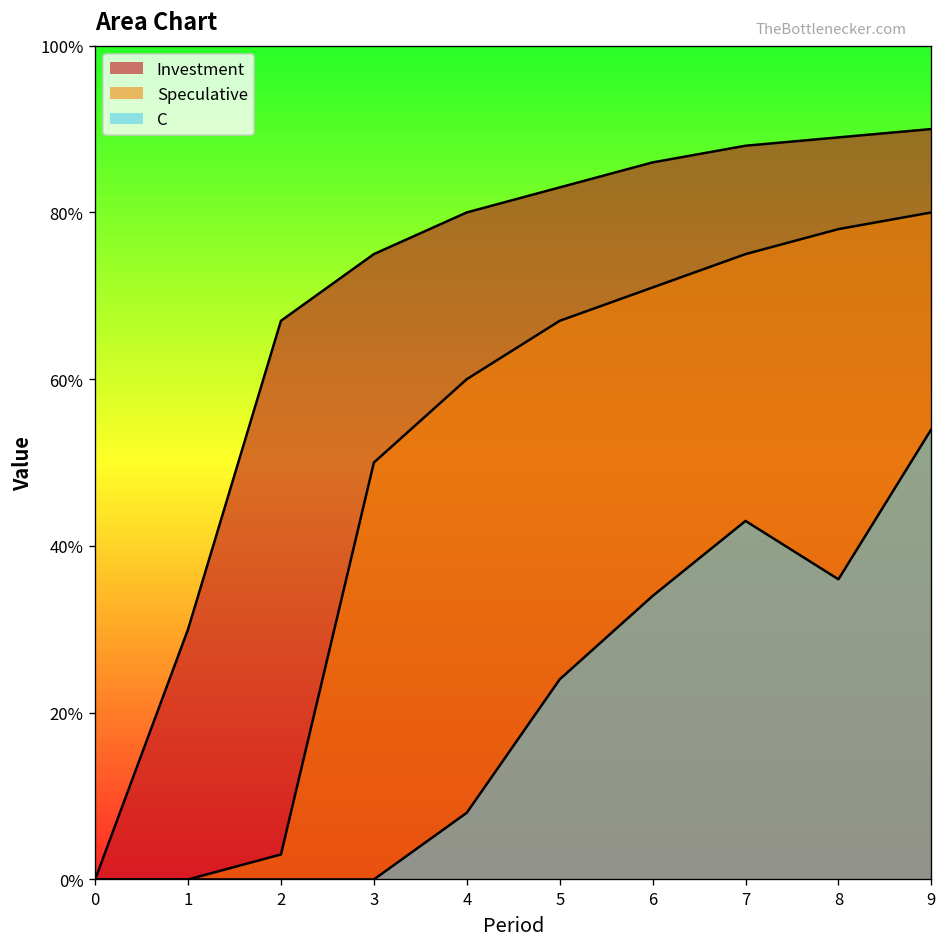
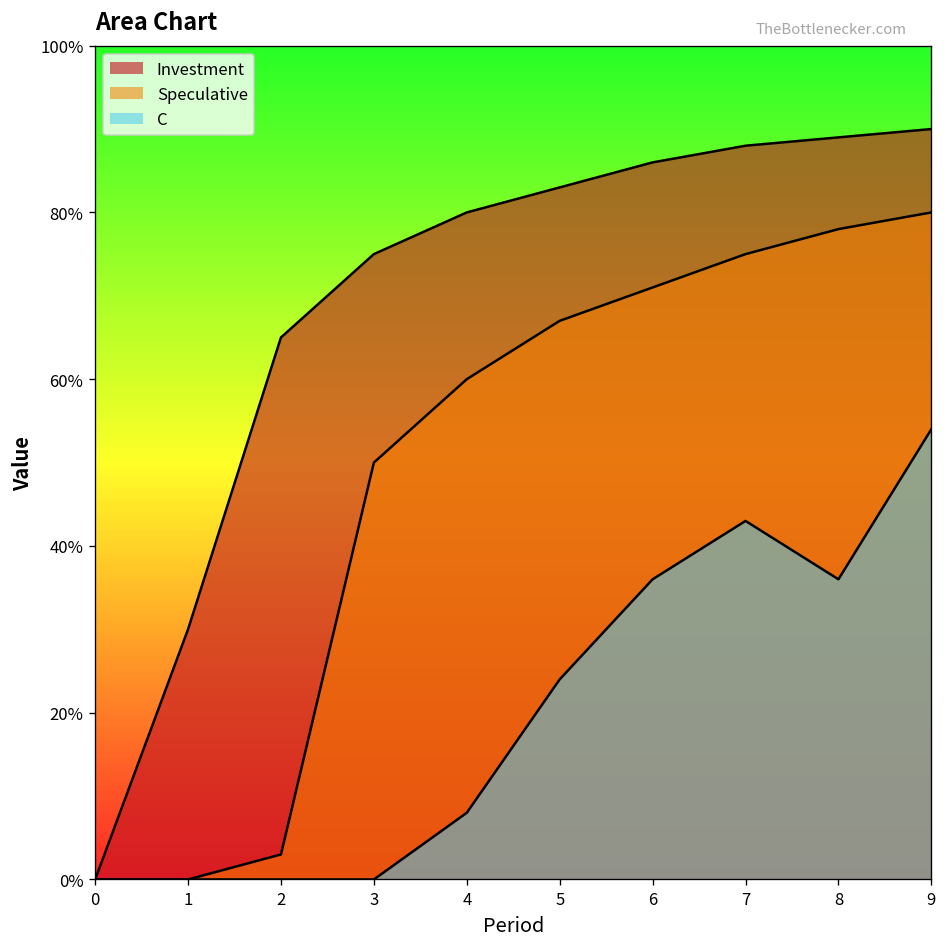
Investment, 2: 67% -> 65%
C, 6: 34% -> 36%
